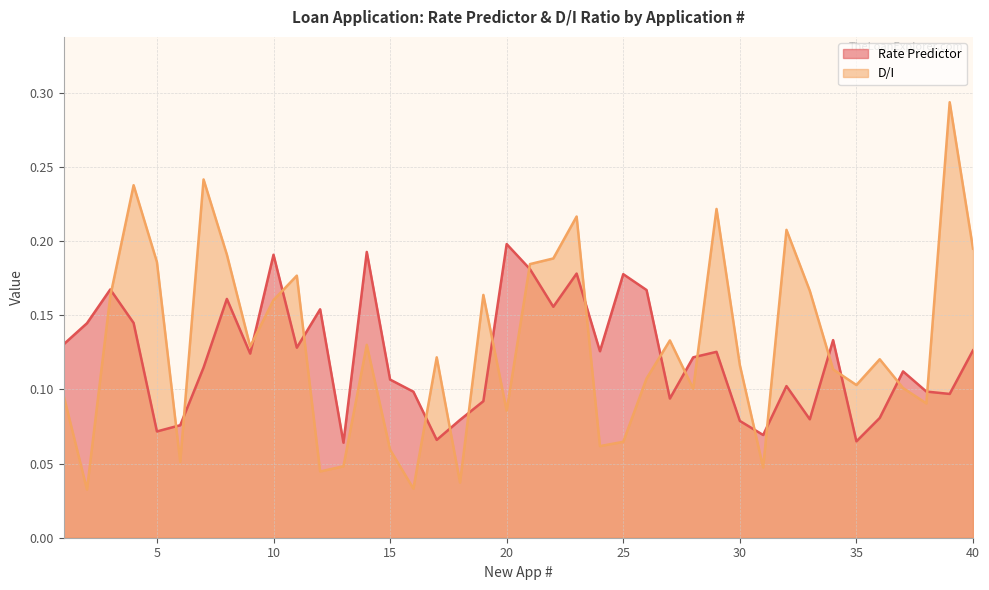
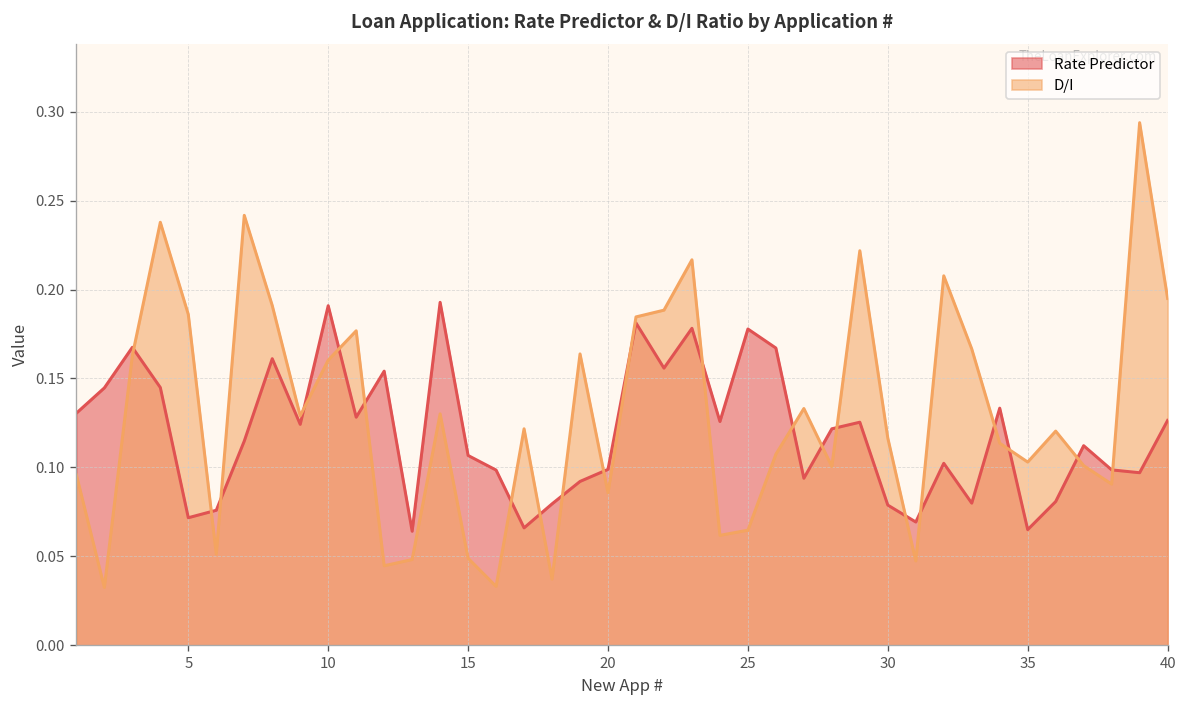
D/I, 15: 0.059 -> 0.049
Rate Predictor, 20: 0.198 -> 0.099
